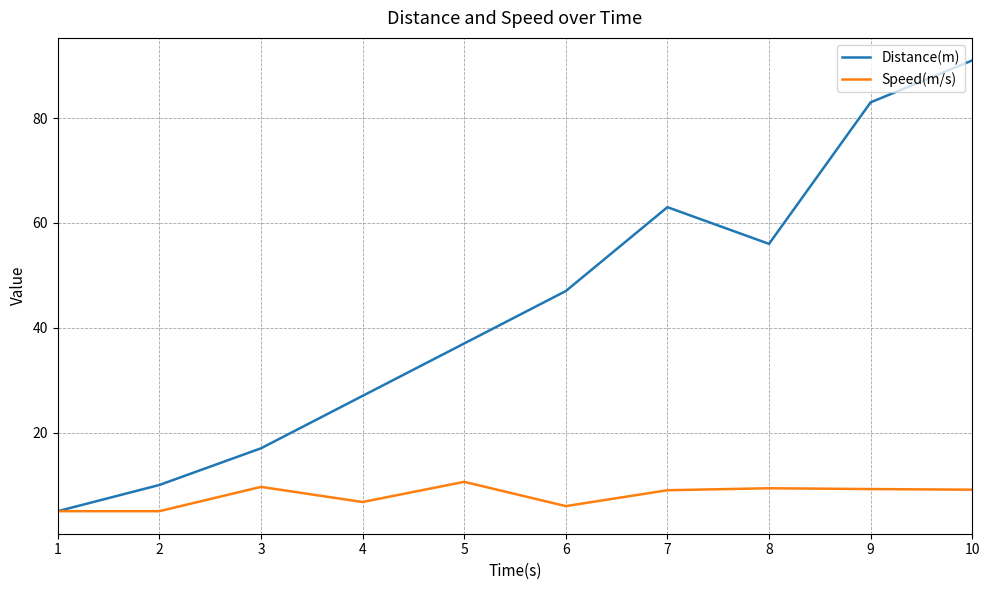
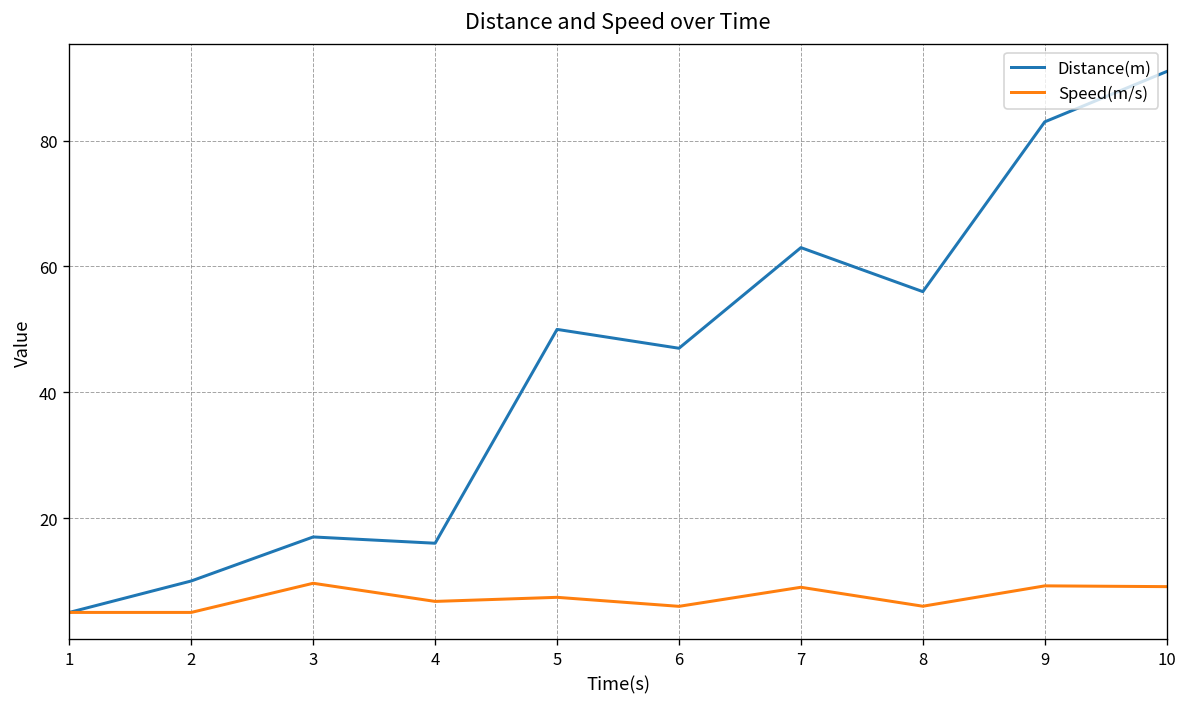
Distance(m), 4: 27 -> 16
Distance(m), 5: 37 -> 50
Speed(m/s), 5: 11 -> 7
Speed(m/s), 8: 9 -> 6
